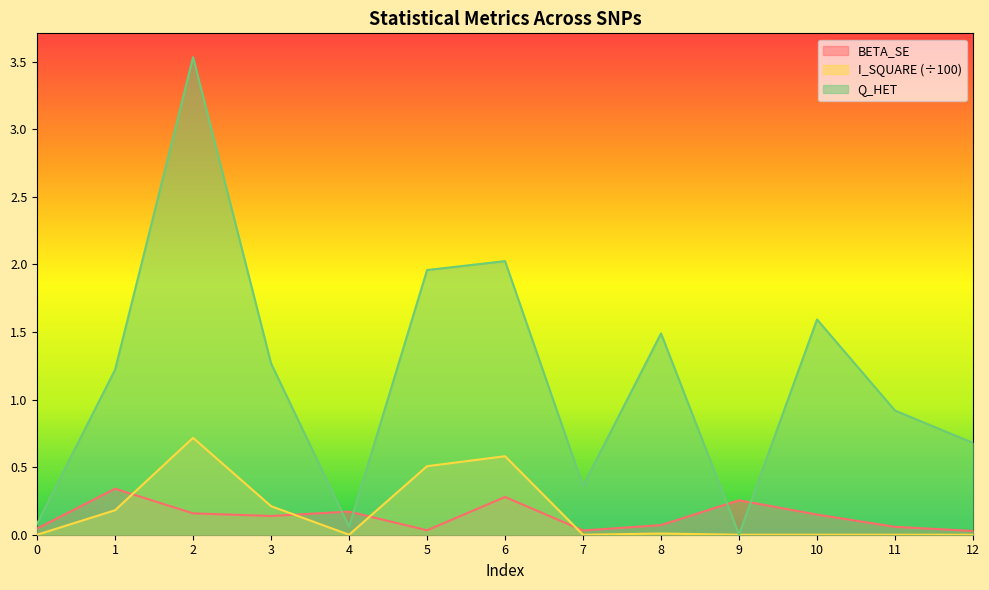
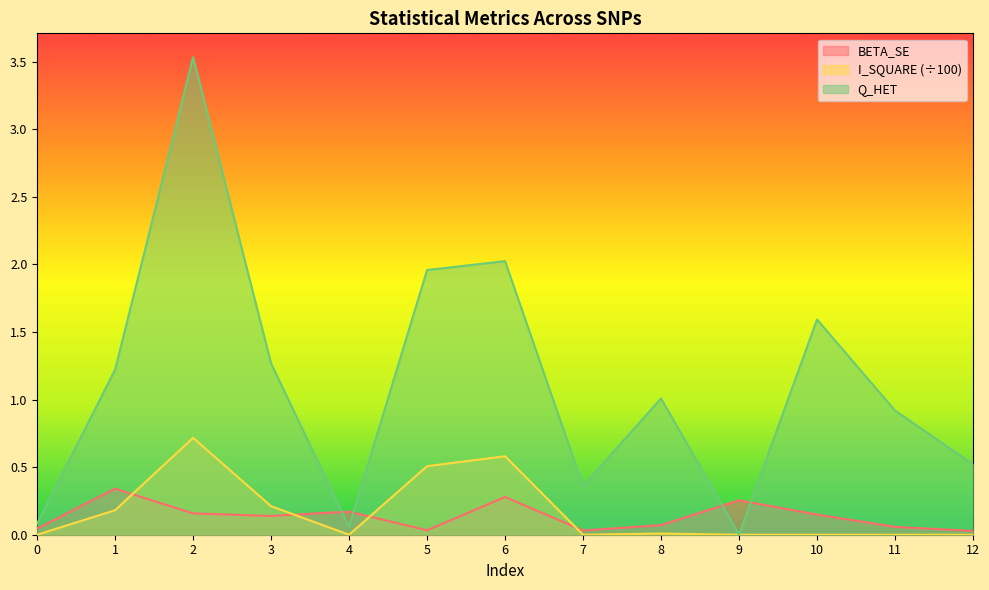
Q_HET, 8: 1.49 -> 1.01
Q_HET, 12: 0.68 -> 0.52
